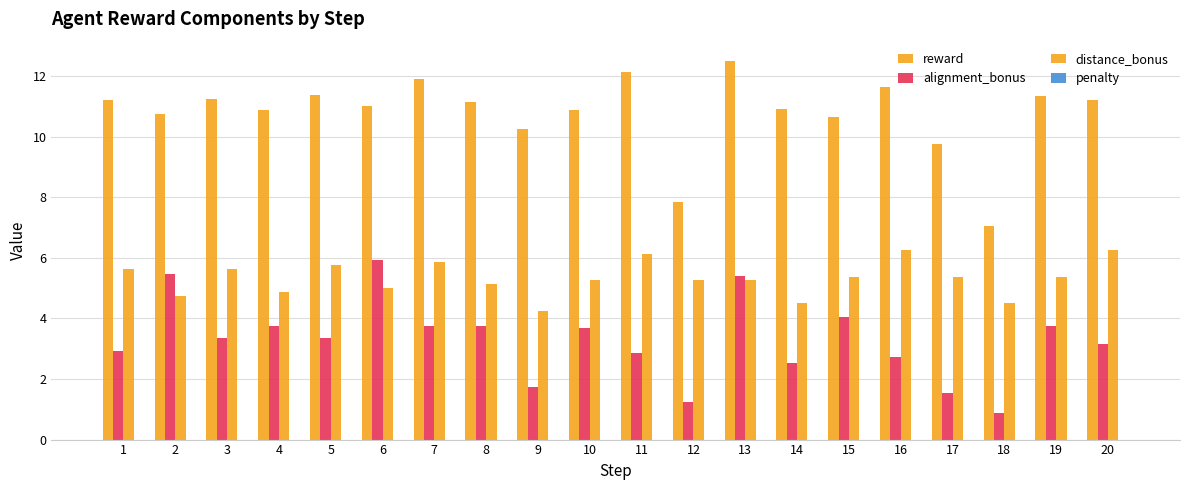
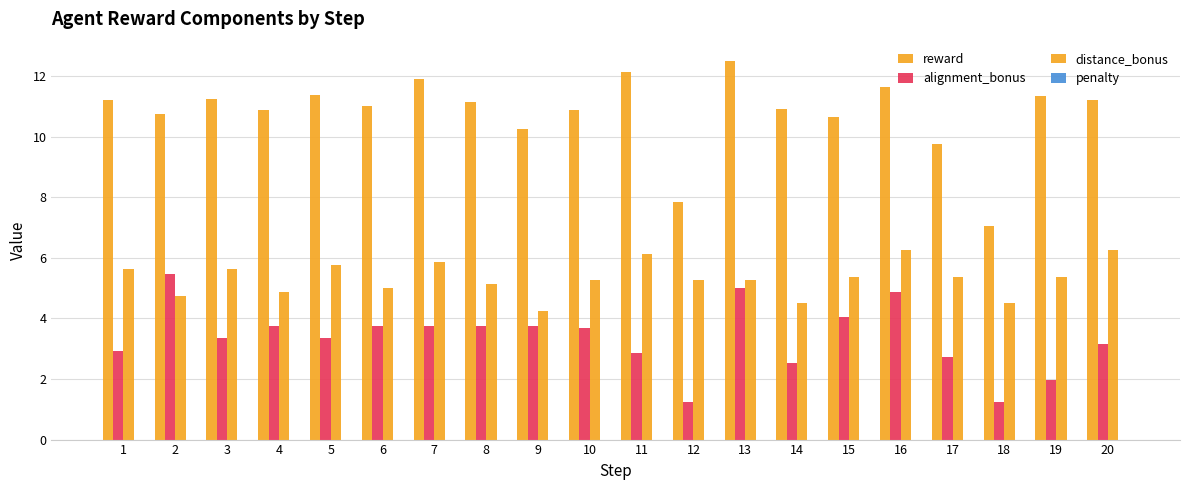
alignment_bonus, 6: 5.9 -> 3.8
alignment_bonus, 9: 1.8 -> 3.8
alignment_bonus, 13: 5.4 -> 5.0
alignment_bonus, 16: 2.7 -> 4.9
alignment_bonus, 17: 1.5 -> 2.7
alignment_bonus, 18: 0.9 -> 1.3
alignment_bonus, 19: 3.8 -> 2.0
